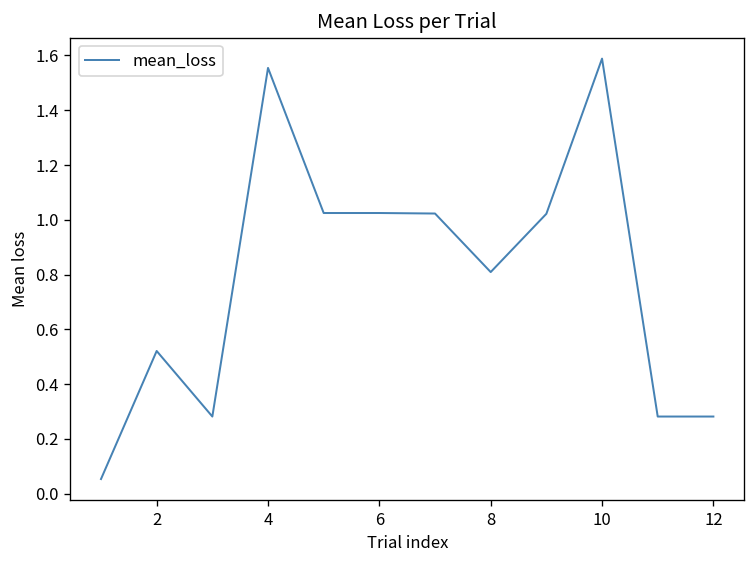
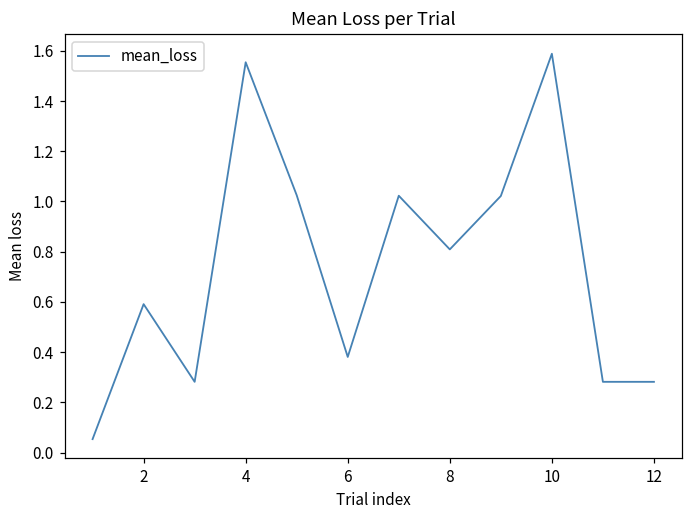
2: 0.52 -> 0.59
6: 1.02 -> 0.38
